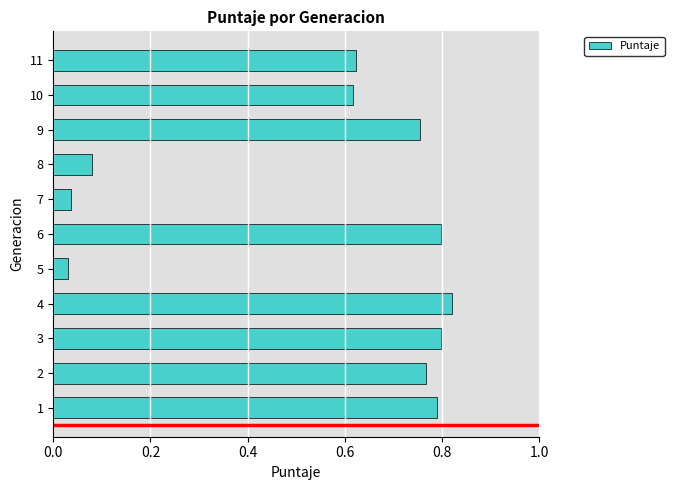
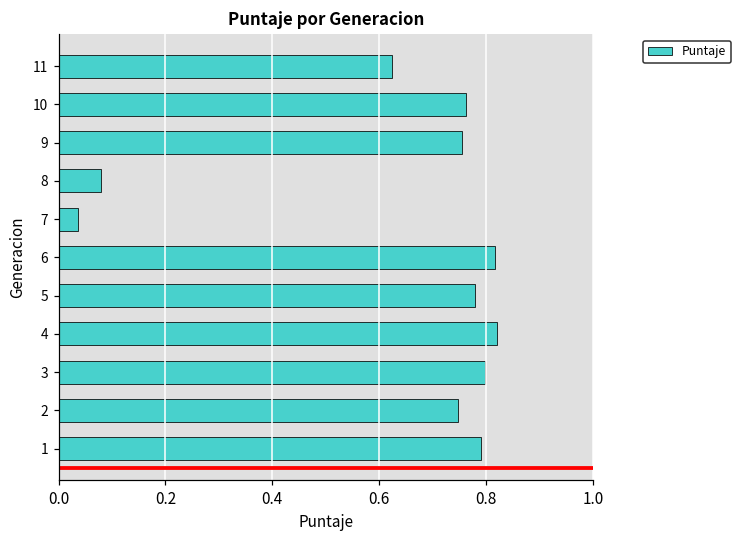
10: 0.62 -> 0.76
6: 0.80 -> 0.82
5: 0.03 -> 0.78
2: 0.77 -> 0.75
